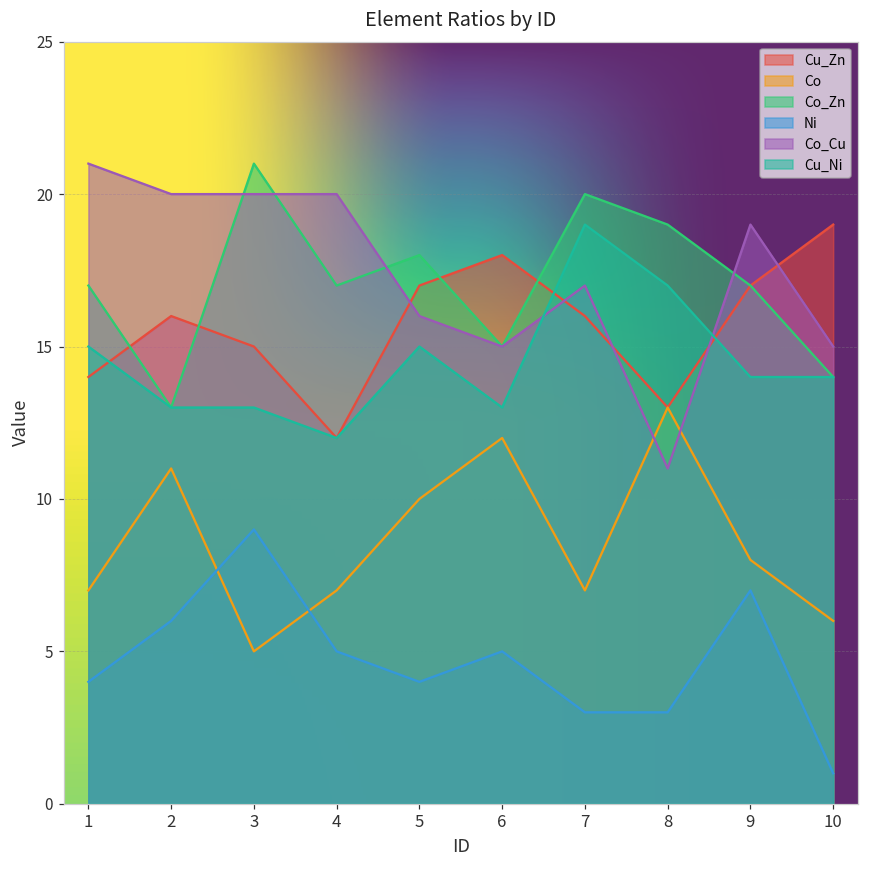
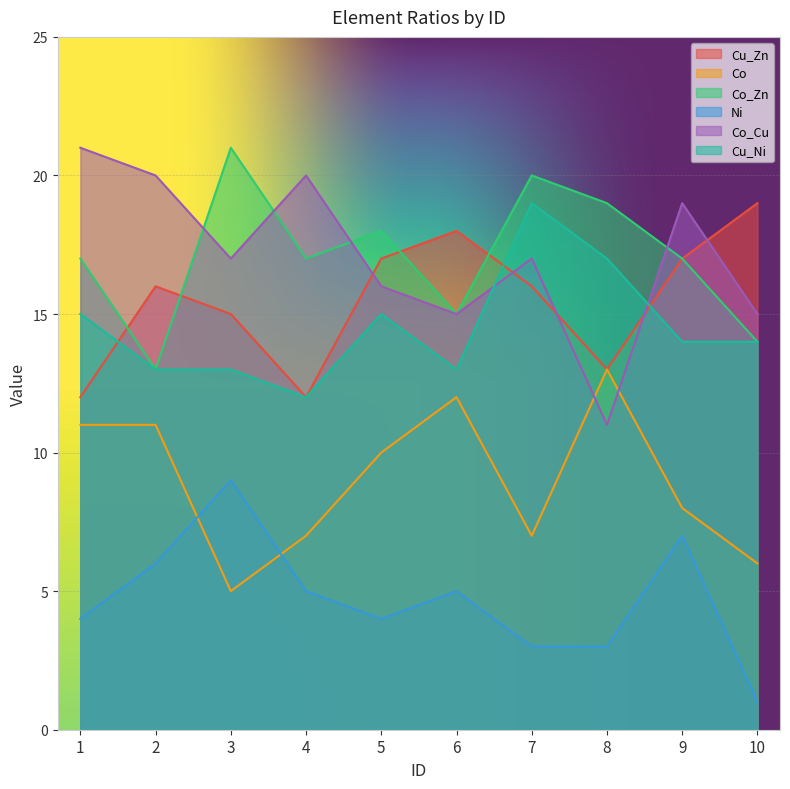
Cu_Zn, 1: 14 -> 12
Co, 1: 7 -> 11
Co_Cu, 3: 20 -> 17
